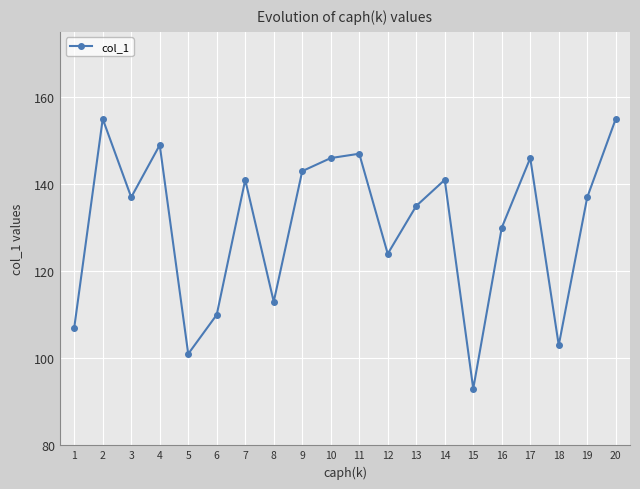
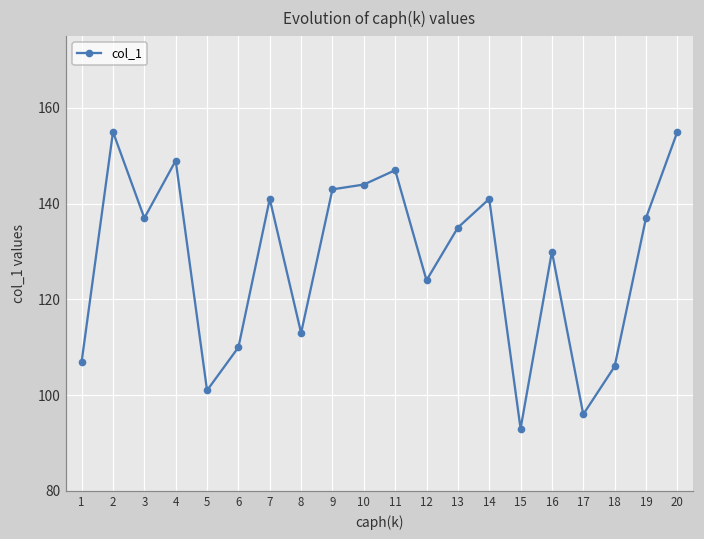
10: 146 -> 144
17: 146 -> 96
18: 103 -> 106
